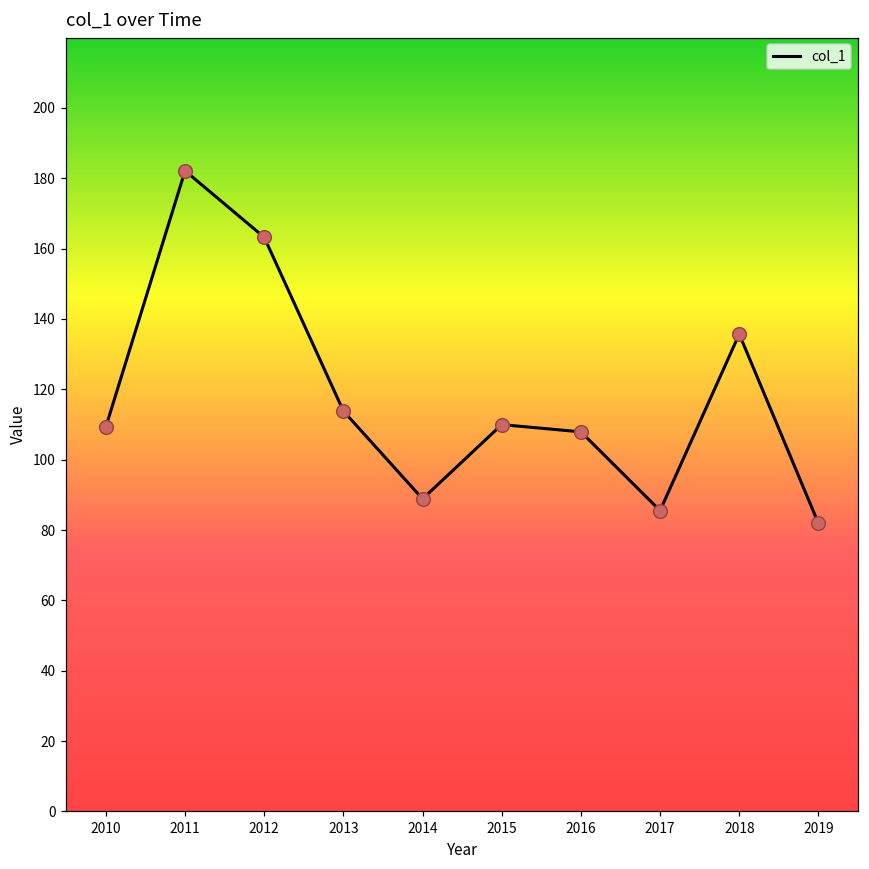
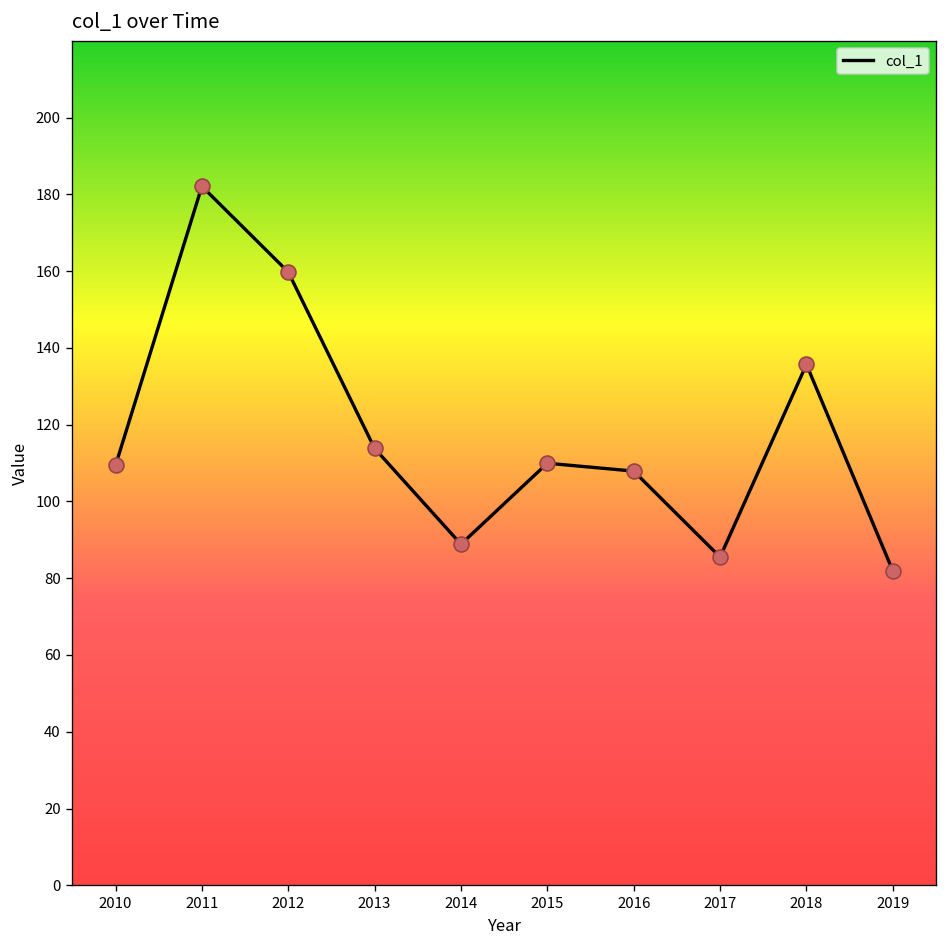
2012: 163 -> 160
